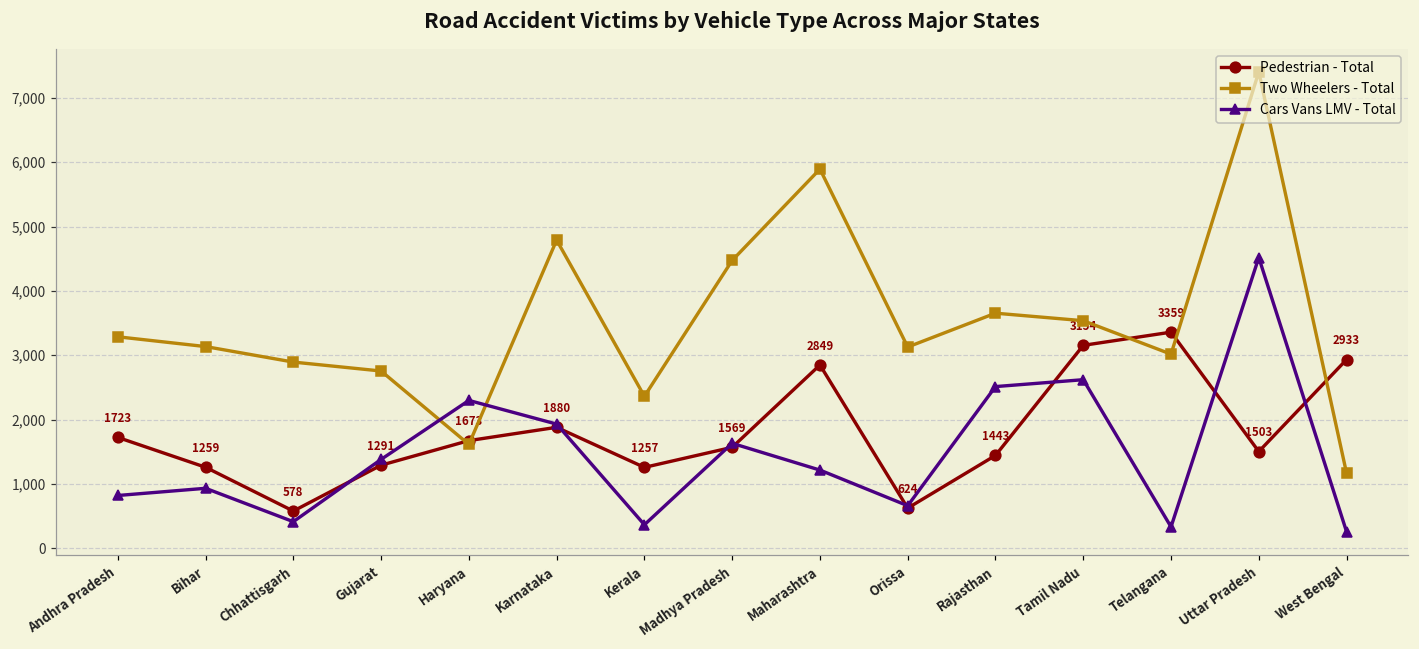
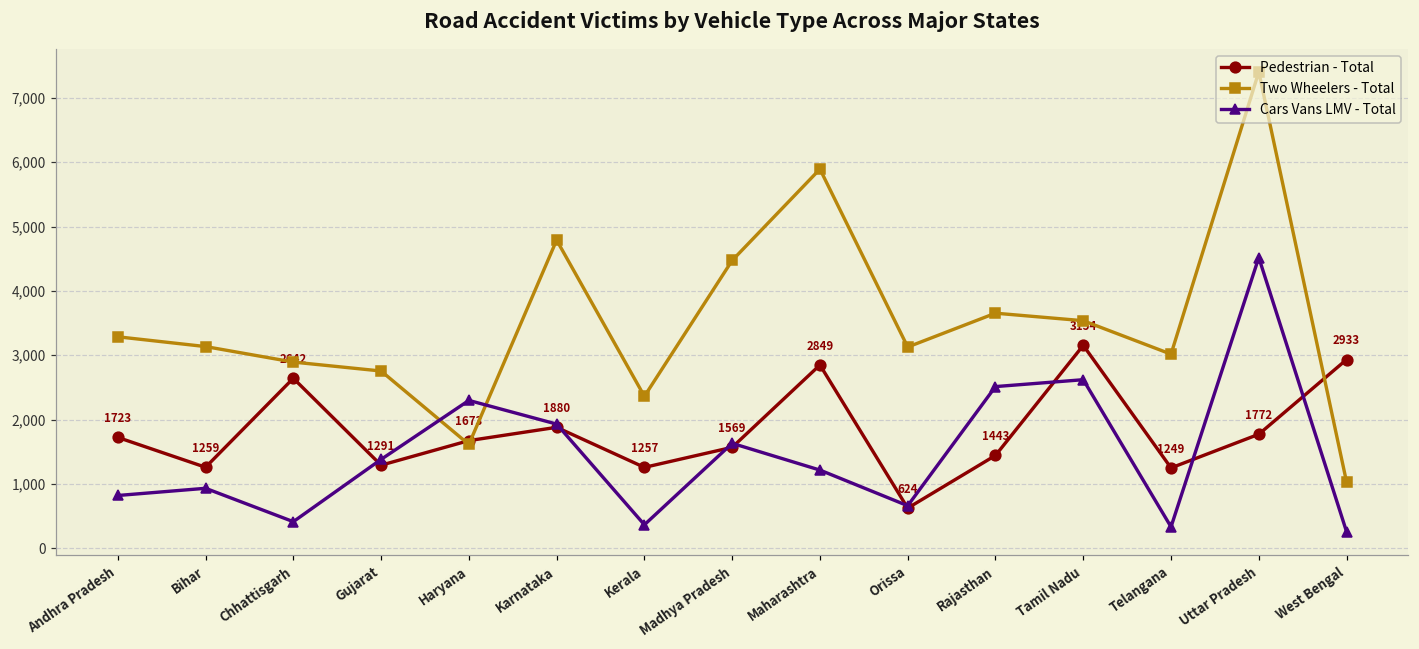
Pedestrian - Total, Chhattisgarh: 578 -> 2642
Pedestrian - Total, Telangana: 3359 -> 1249
Pedestrian - Total, Uttar Pradesh: 1503 -> 1772
Two Wheelers - Total, West Bengal: 1,200 -> 1,000
